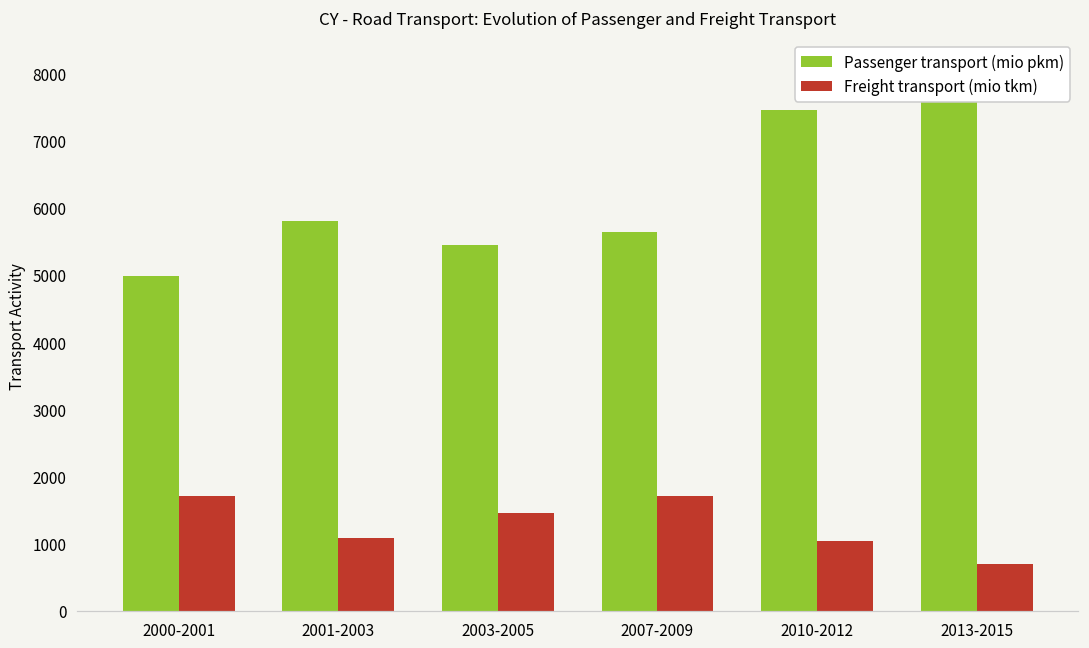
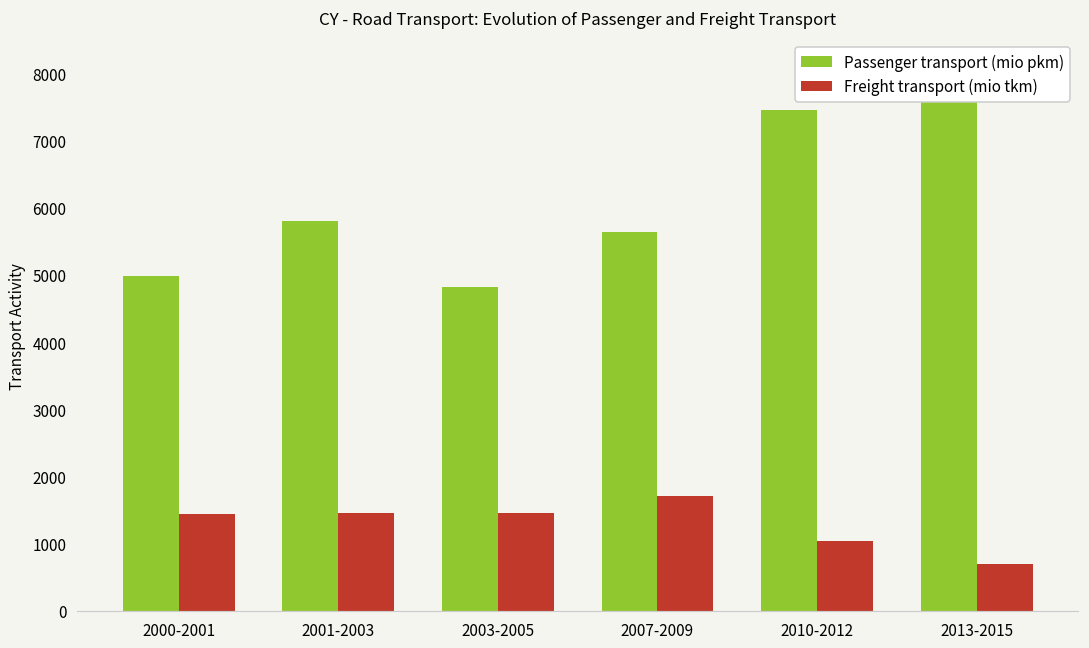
Freight transport (mio tkm), 2000-2001: 1700 -> 1400
Freight transport (mio tkm), 2001-2003: 1100 -> 1500
Passenger transport (mio pkm), 2003-2005: 5400 -> 4800
